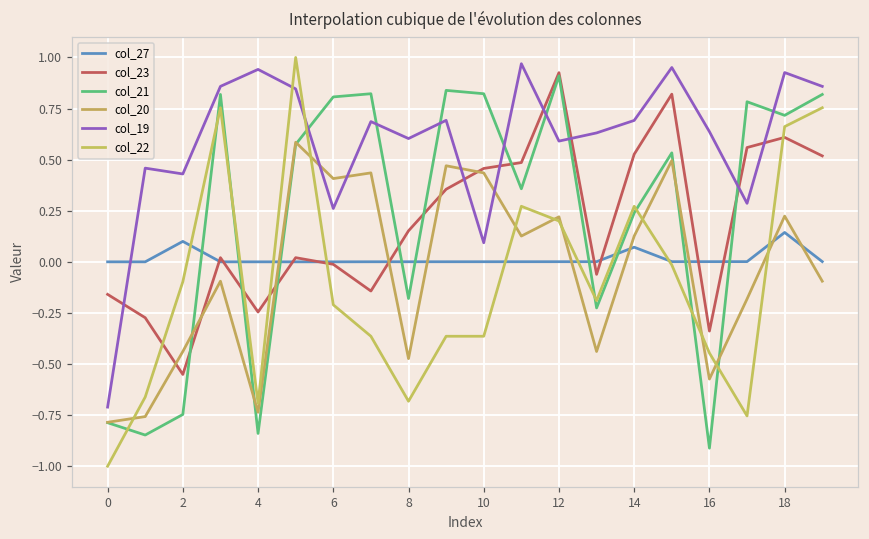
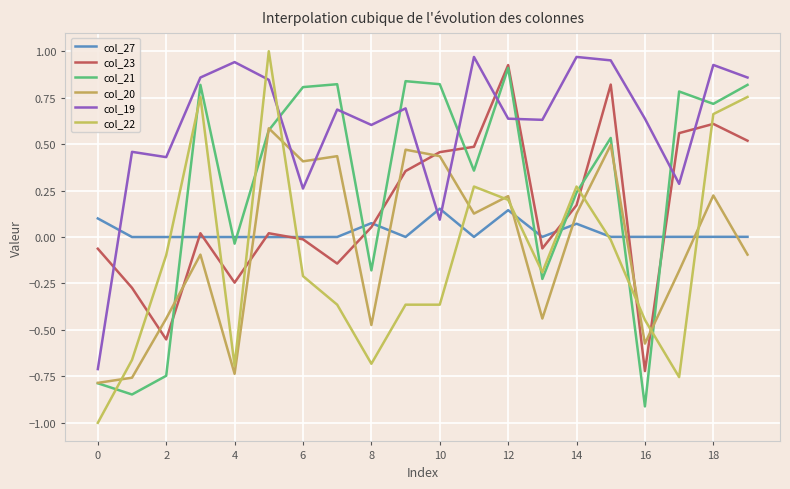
col_27, 0: 0.0 -> 0.1
col_23, 0: -0.16 -> -0.06
col_27, 2: 0.1 -> 0.0
col_21, 4: -0.84 -> -0.04
col_27, 8: 0.00 -> 0.07
col_23, 8: 0.15 -> 0.05
col_27, 10: 0.00 -> 0.15
col_27, 12: 0.00 -> 0.14
col_19, 12: 0.59 -> 0.64
col_23, 14: 0.53 -> 0.17
col_19, 14: 0.69 -> 0.97
col_23, 16: -0.34 -> -0.72
col_27, 18: 0.14 -> 0.00
